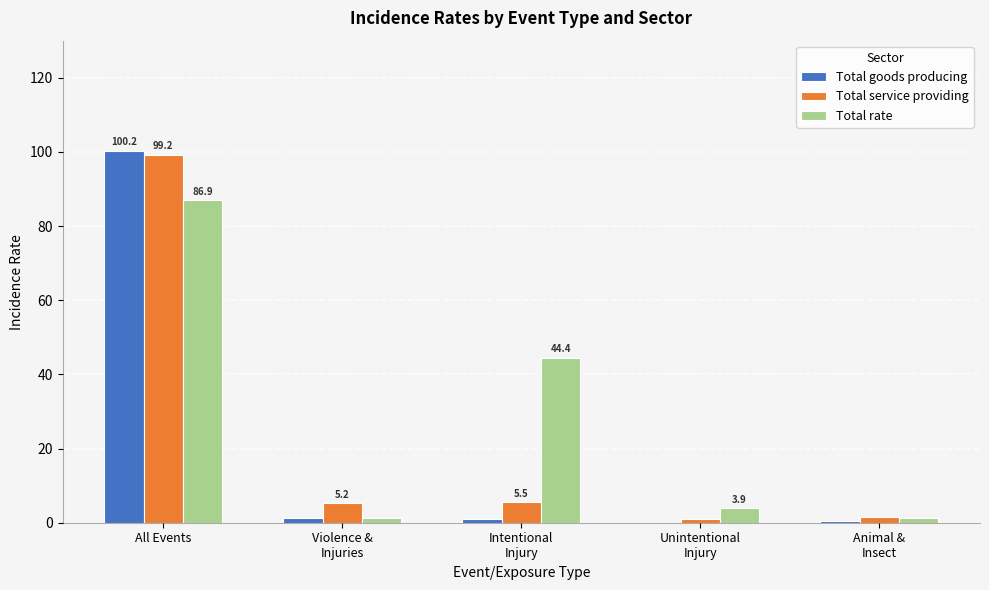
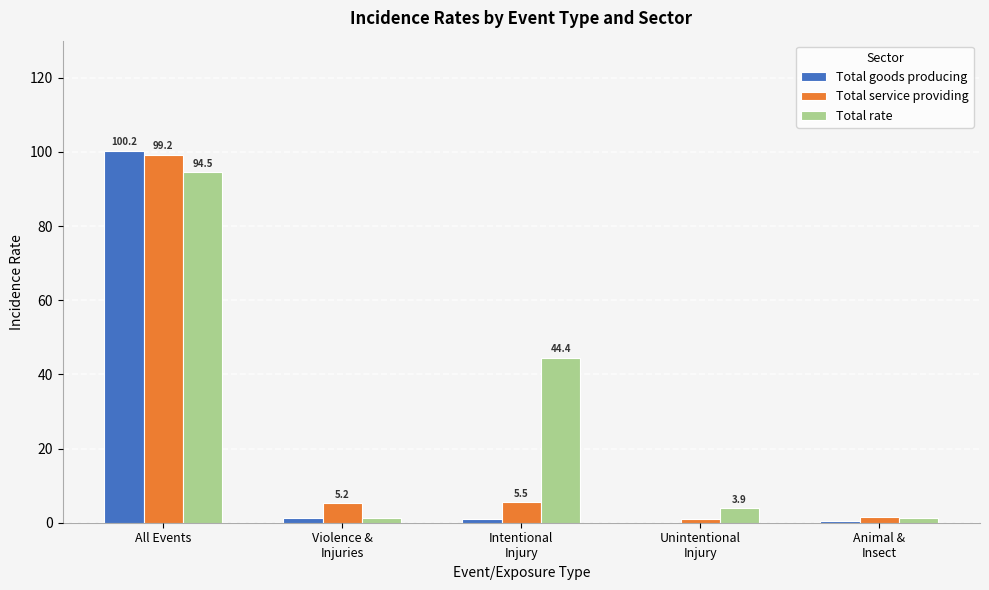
Total rate, All Events: 86.9 -> 94.5
